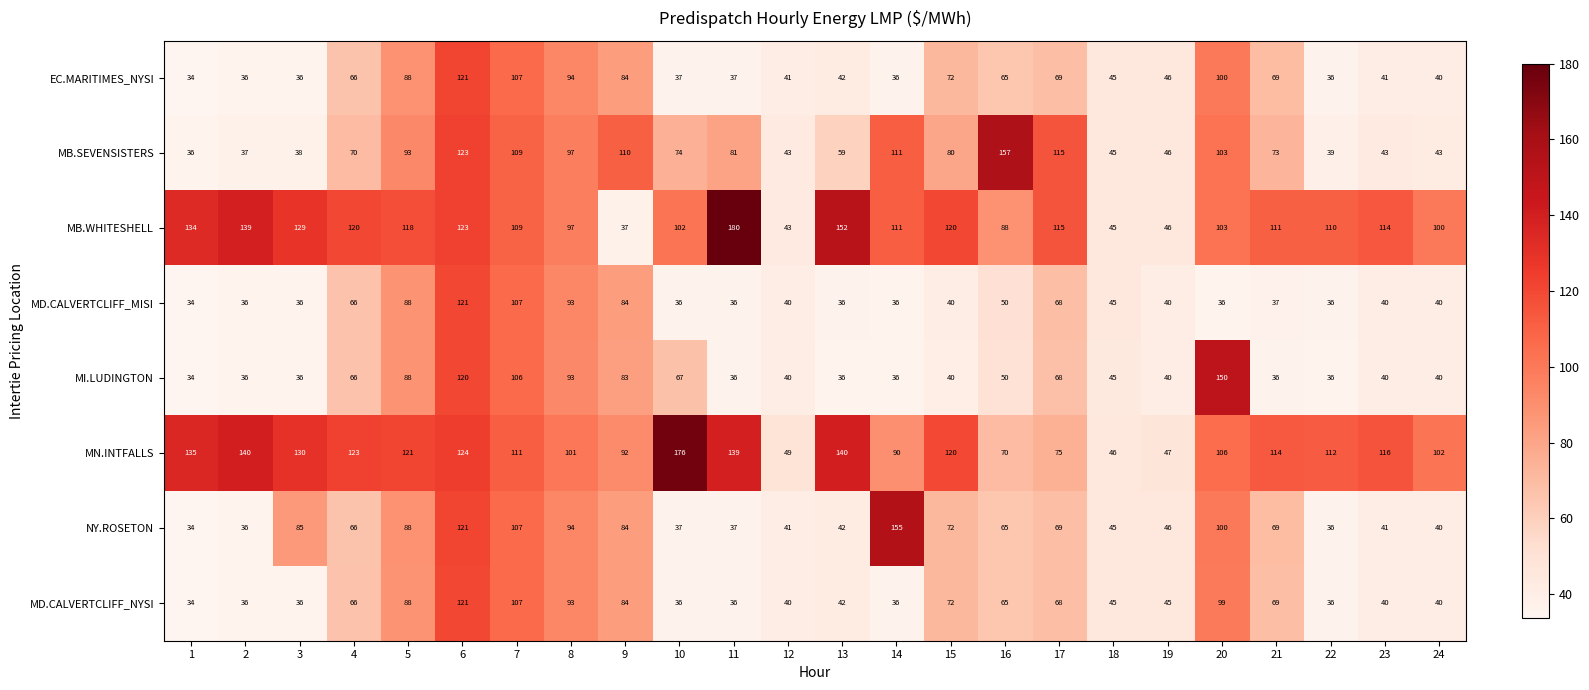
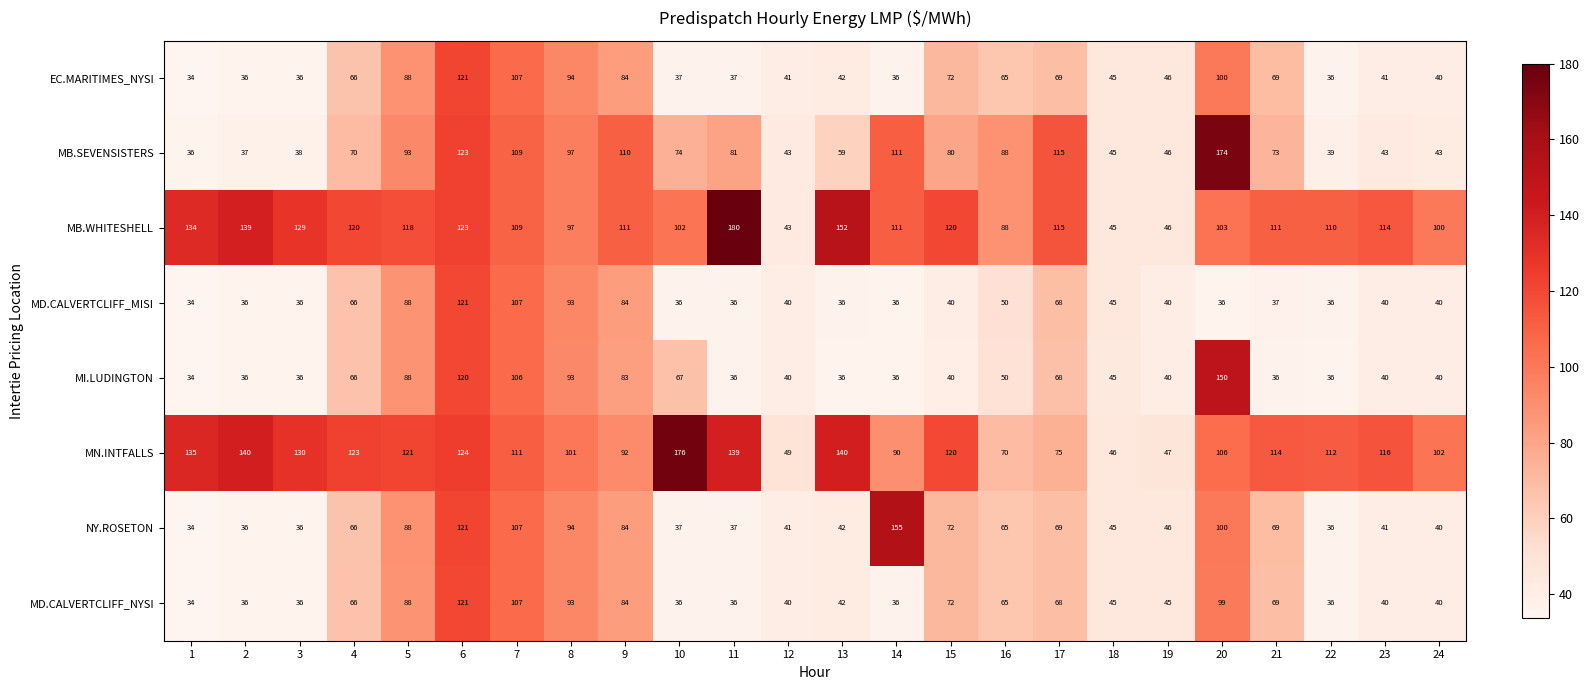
MB.SEVENSISTERS, 16: 157 -> 88
MB.SEVENSISTERS, 20: 103 -> 174
MB.WHITESHELL, 9: 37 -> 111
NY.ROSETON, 3: 85 -> 36
